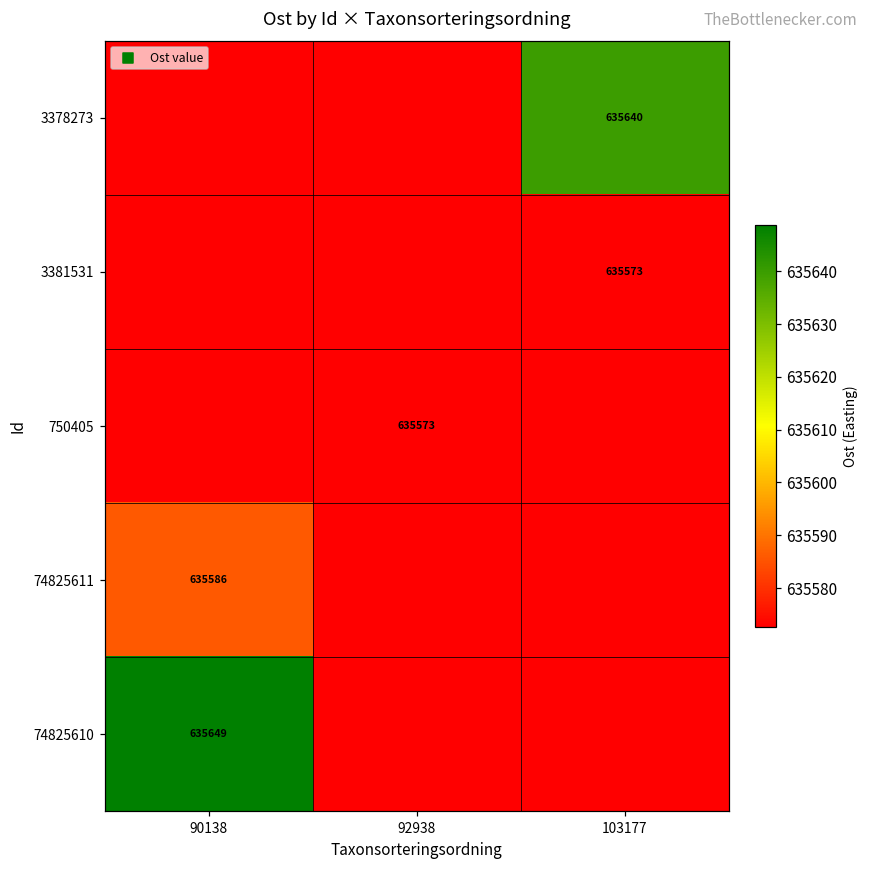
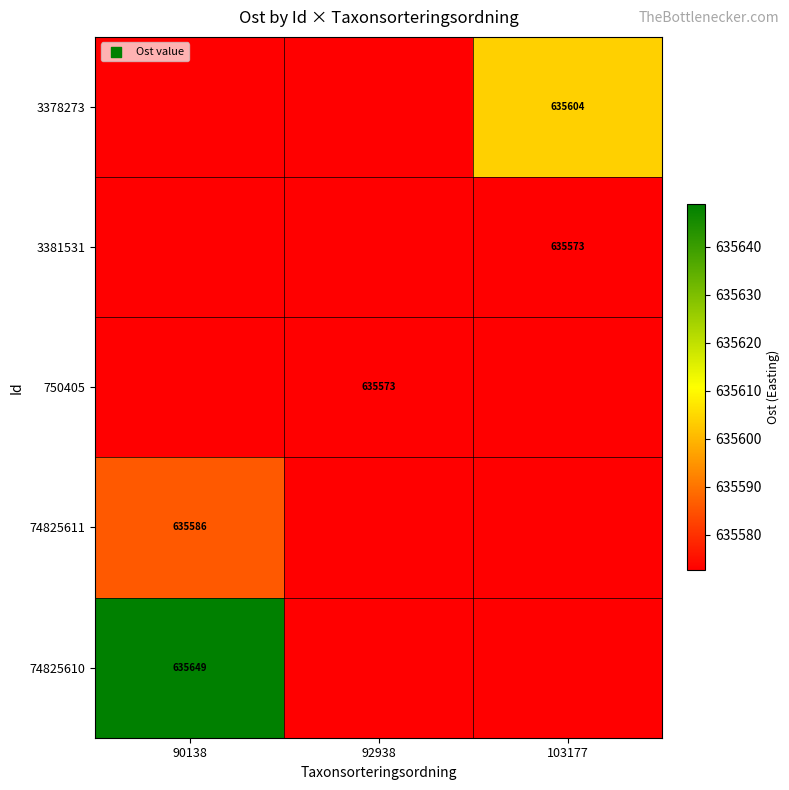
3378273, 103177: 635640 -> 635604
